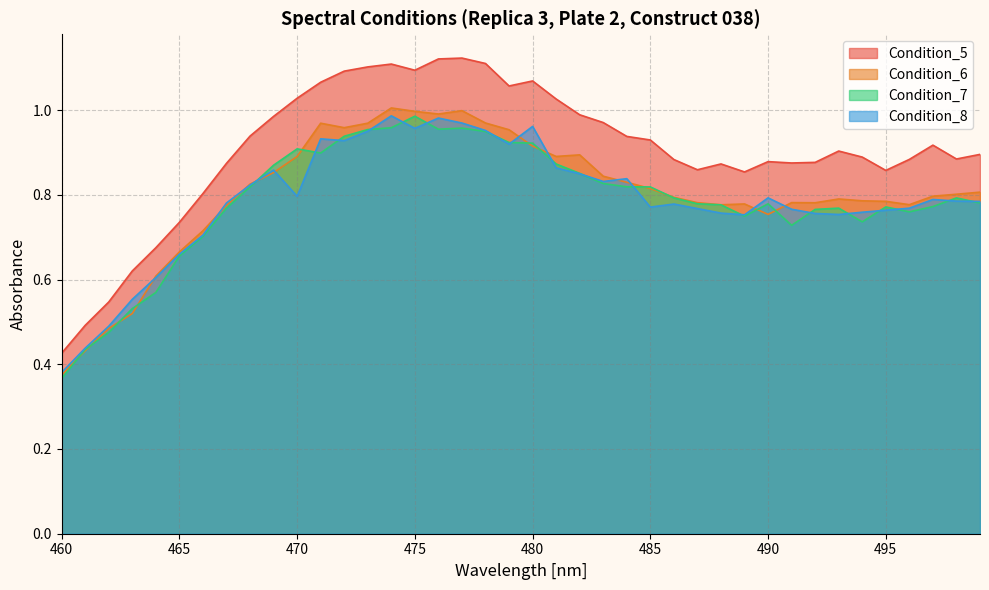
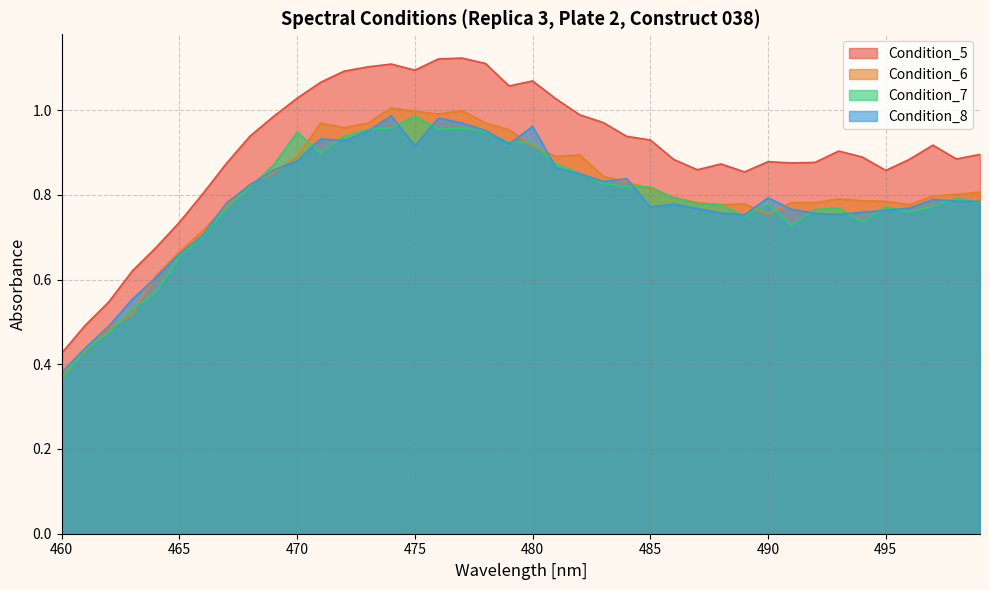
Condition_7, 470: 0.91 -> 0.95
Condition_8, 470: 0.80 -> 0.88
Condition_8, 475: 0.96 -> 0.92
